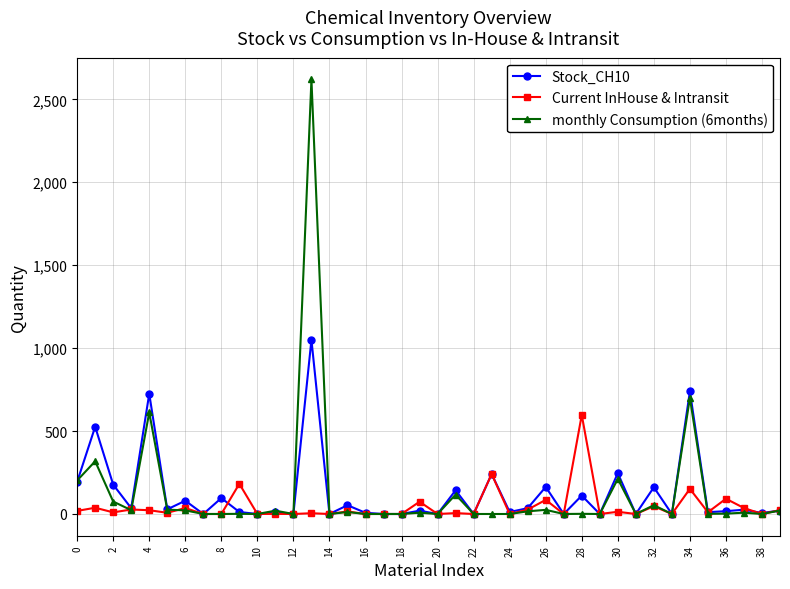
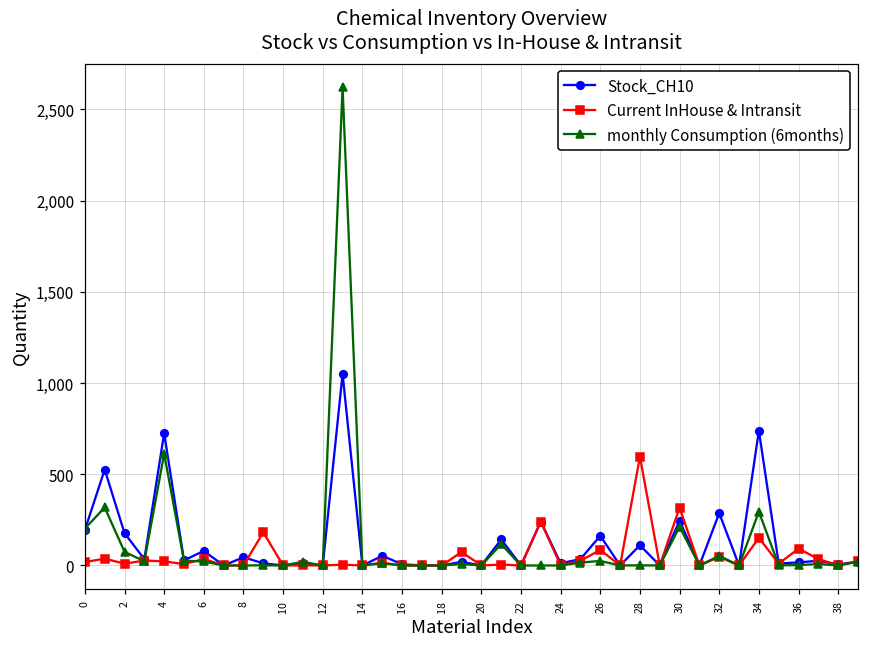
Stock_CH10, 8: 100 -> 50
Current InHouse & Intransit, 30: 10 -> 320
Stock_CH10, 32: 160 -> 290
monthly Consumption (6months), 34: 700 -> 300
